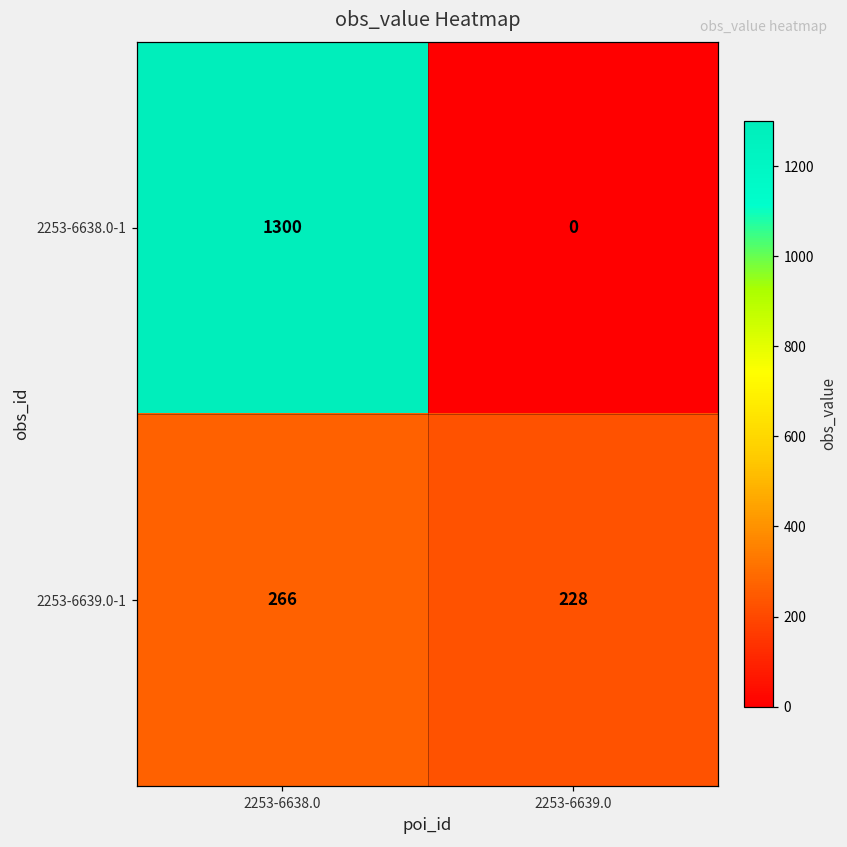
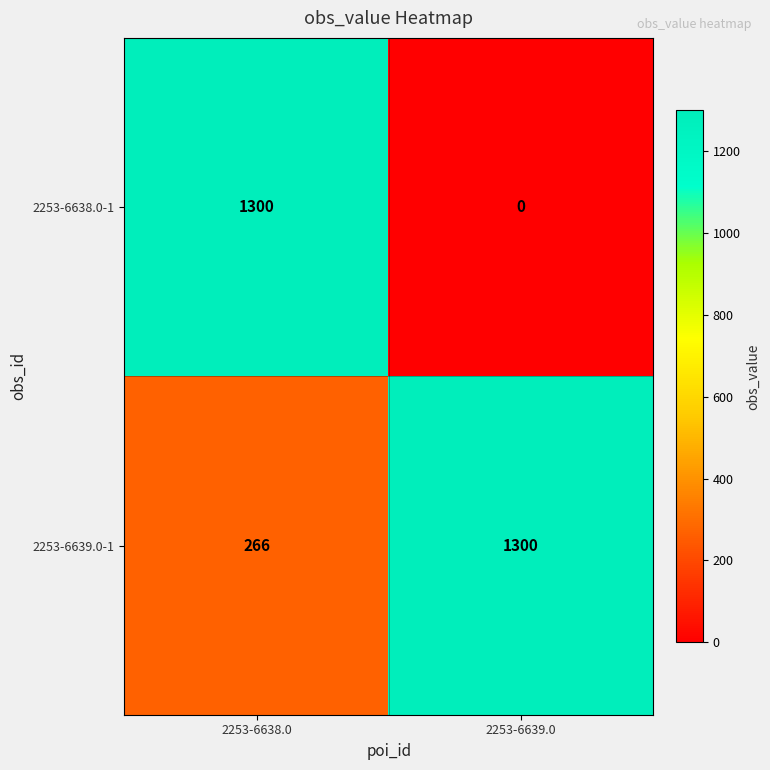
2253-6639.0-1, 2253-6639.0: 228 -> 1300
